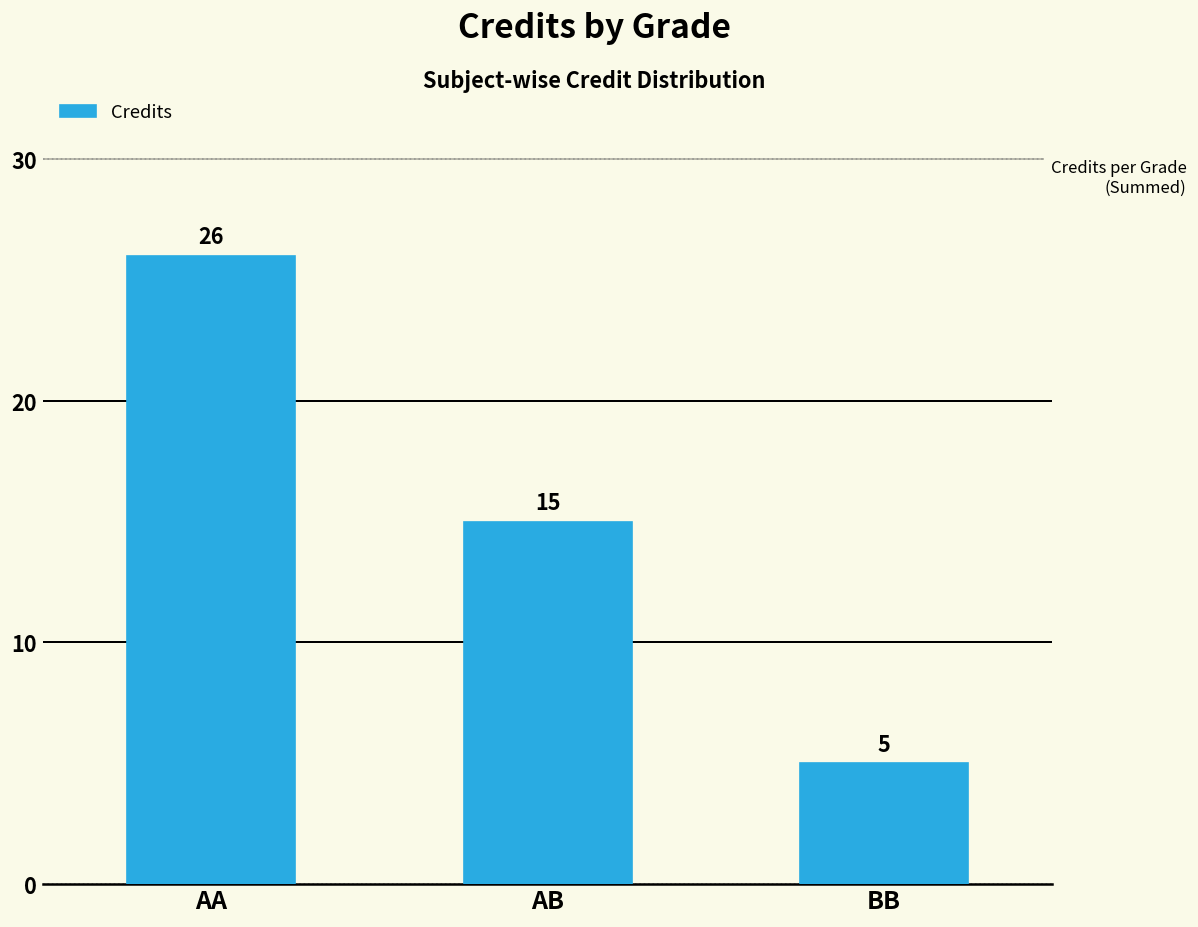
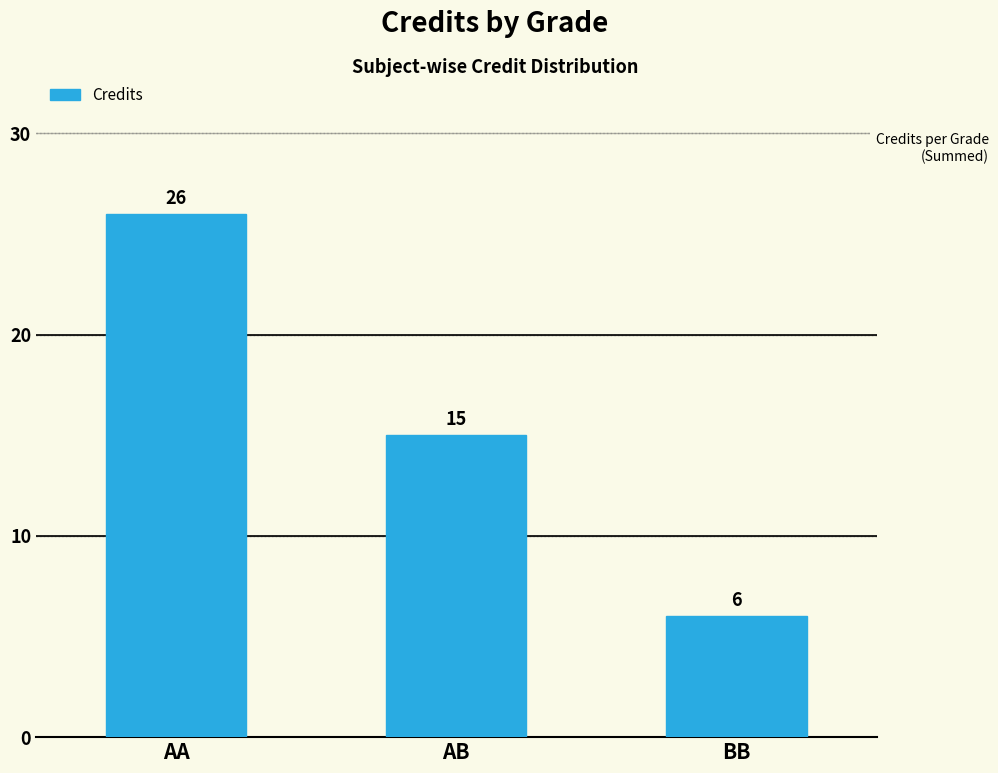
BB: 5 -> 6
